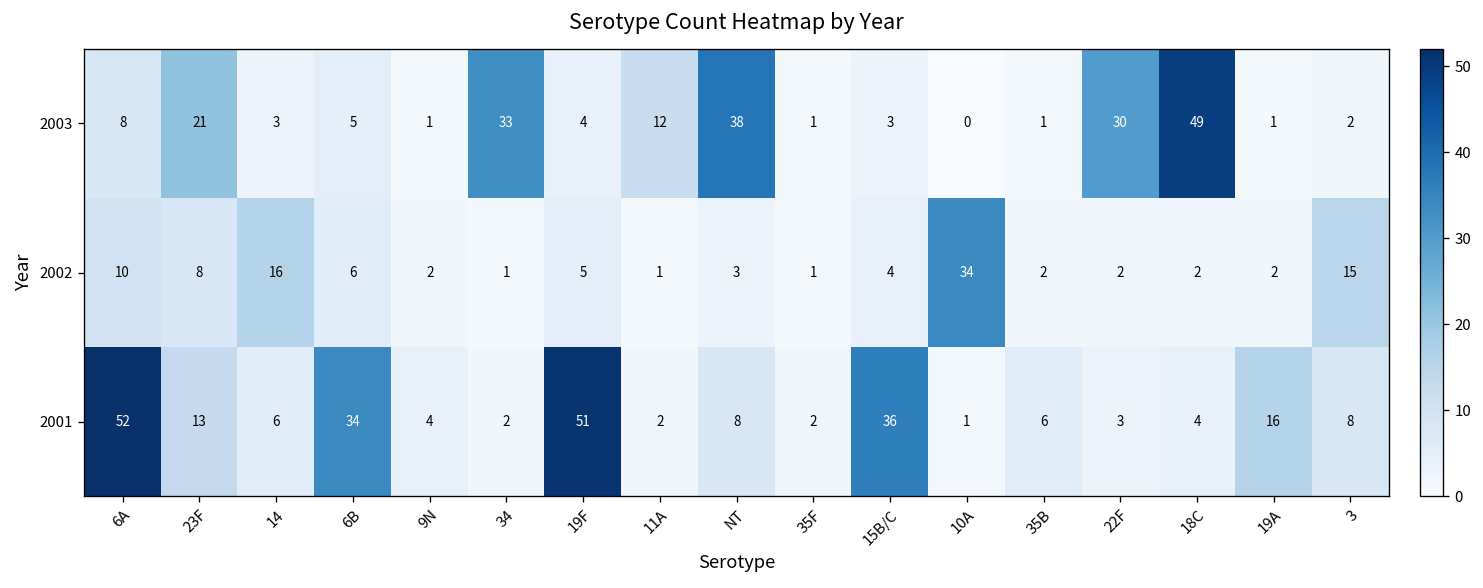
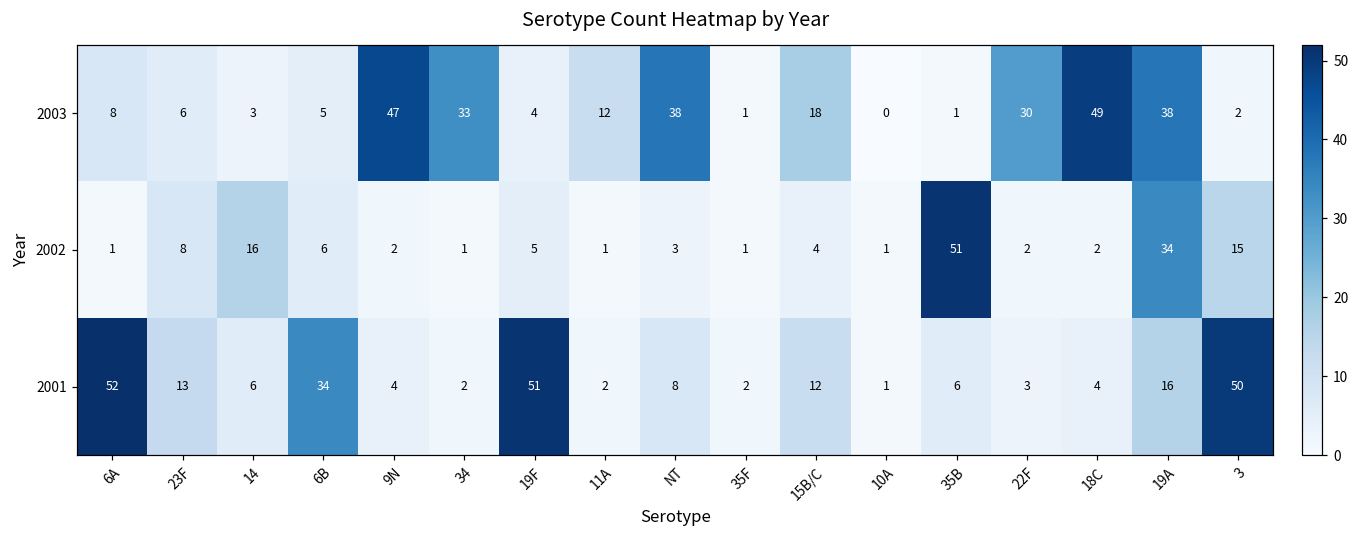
2003, 23F: 21 -> 6
2003, 9N: 1 -> 47
2003, 15B/C: 3 -> 18
2003, 19A: 1 -> 38
2002, 6A: 10 -> 1
2002, 10A: 34 -> 1
2002, 35B: 2 -> 51
2002, 19A: 2 -> 34
2001, 15B/C: 36 -> 12
2001, 3: 8 -> 50
